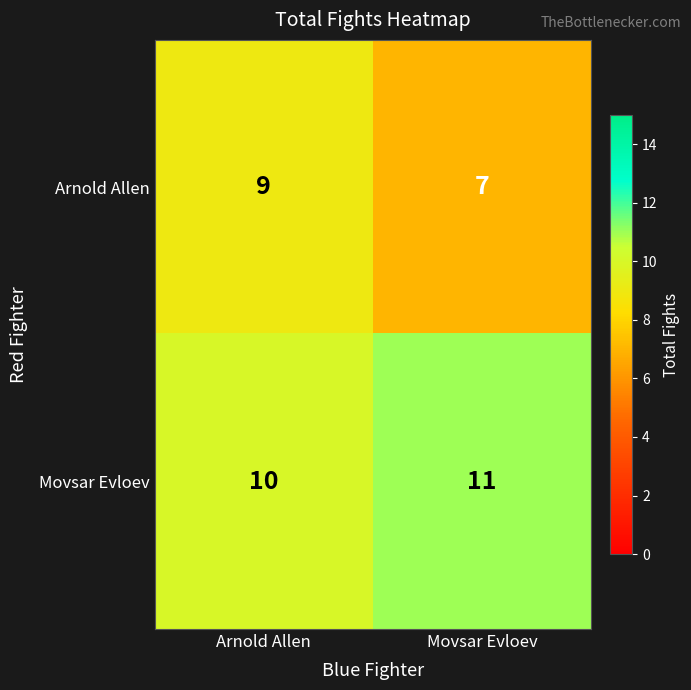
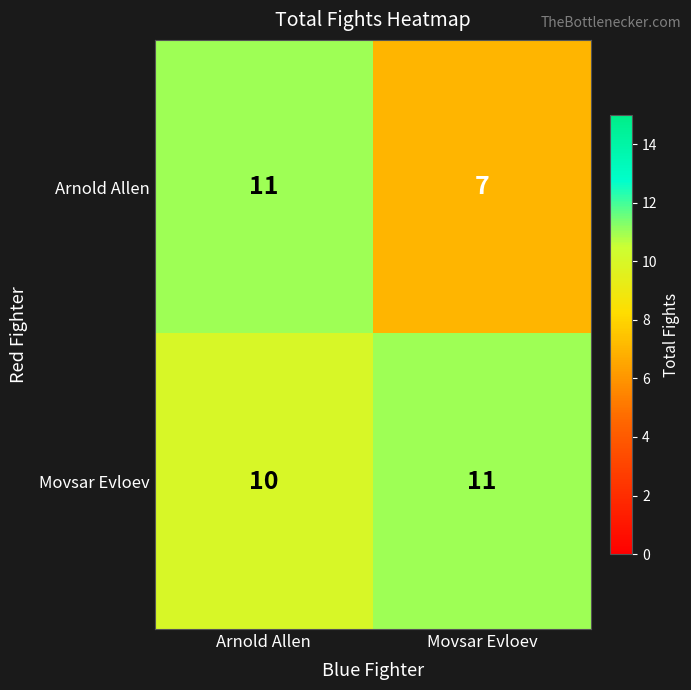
Arnold Allen, Arnold Allen: 9 -> 11
